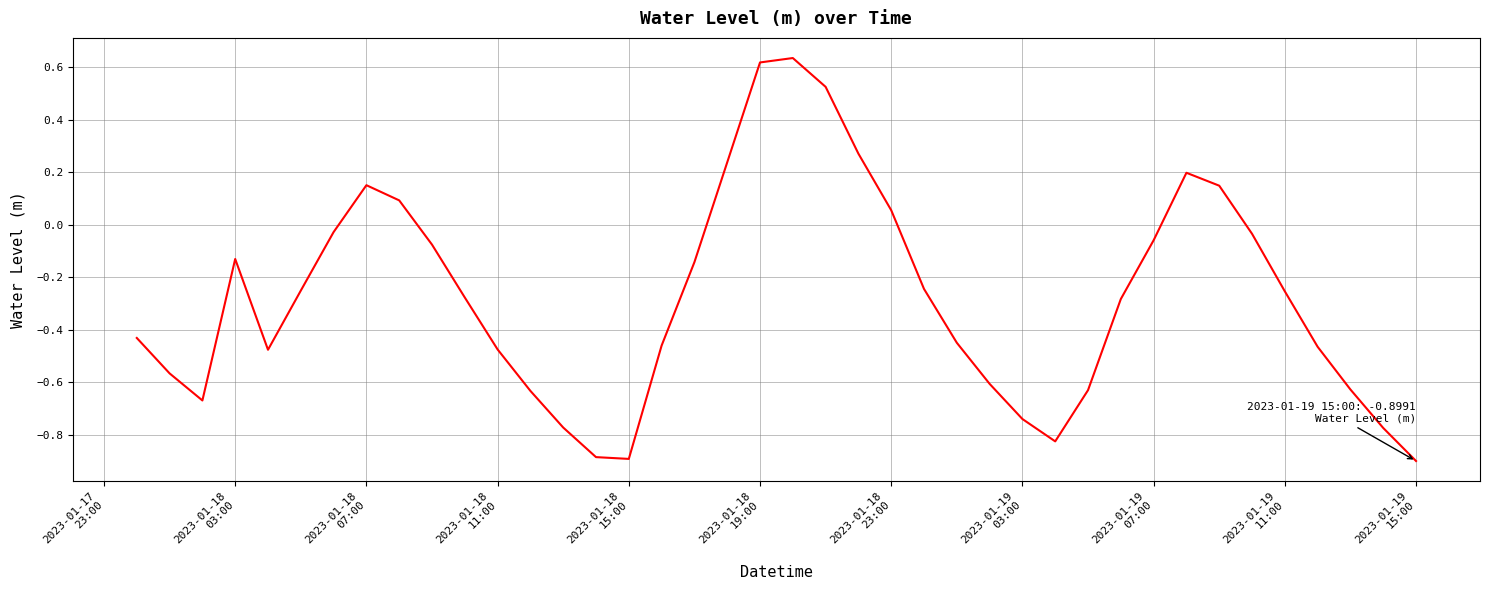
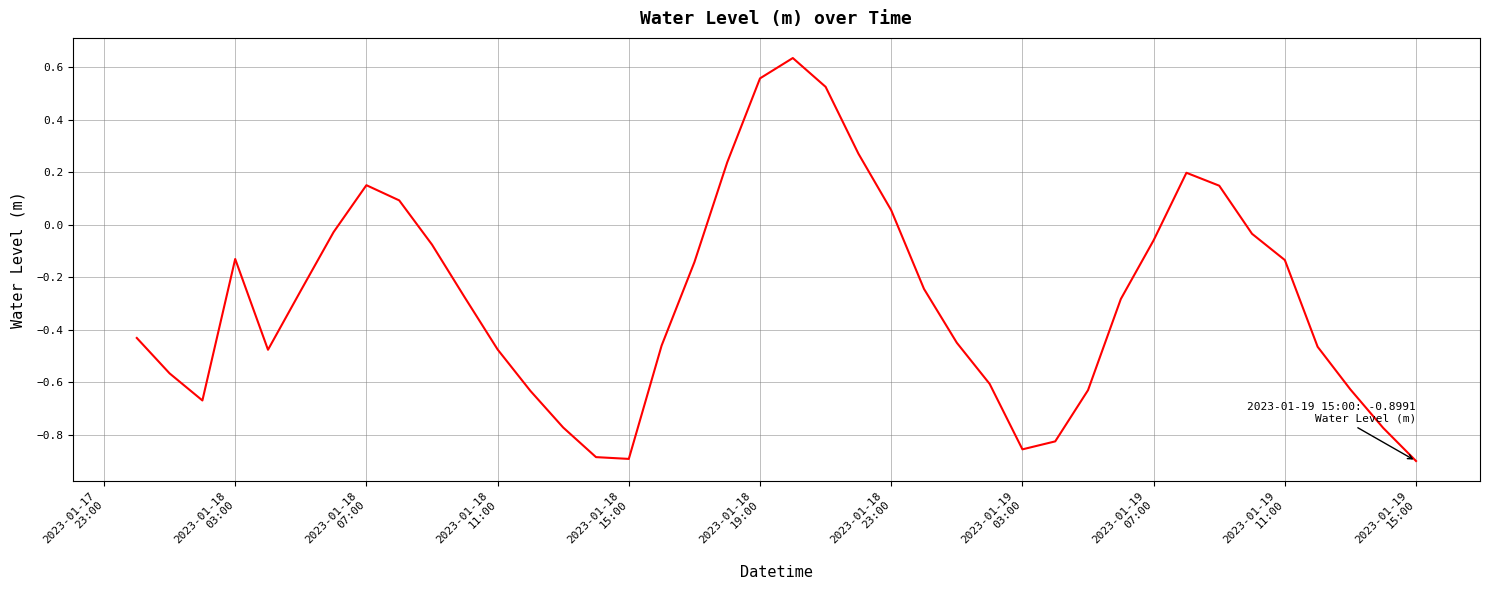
2023-01-18 19:00: 0.62 -> 0.56
2023-01-19 03:00: -0.74 -> -0.85
2023-01-19 11:00: -0.25 -> -0.13
